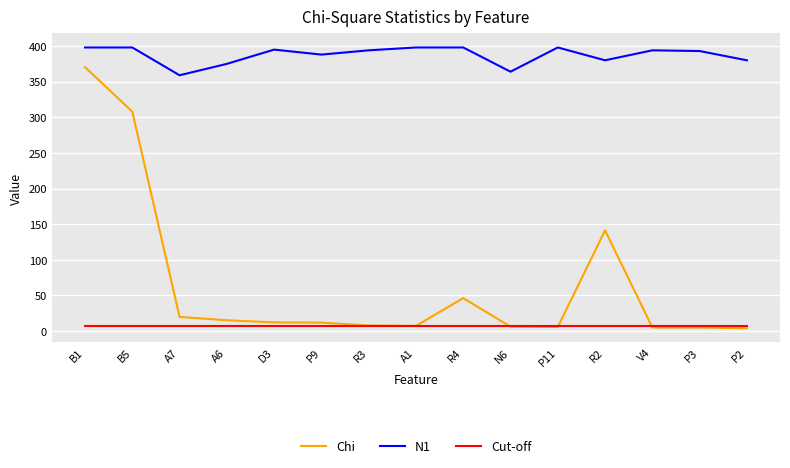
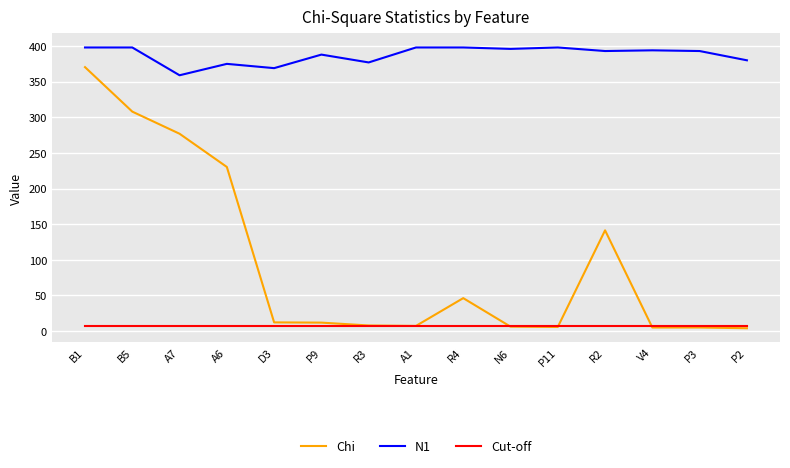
Chi, A7: 20 -> 280
Chi, A6: 20 -> 230
N1, D3: 400 -> 370
N1, R3: 390 -> 380
N1, N6: 360 -> 400
N1, R2: 380 -> 390
